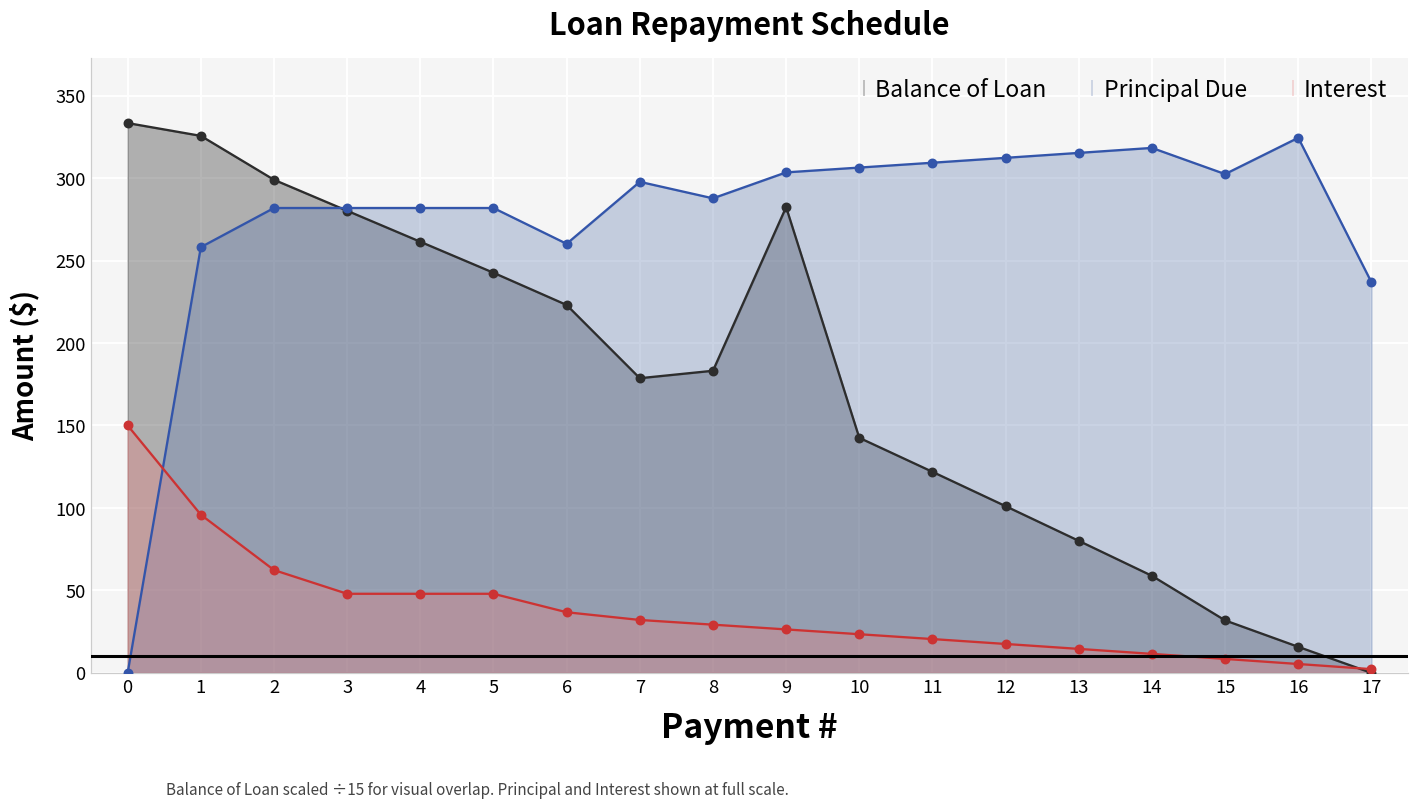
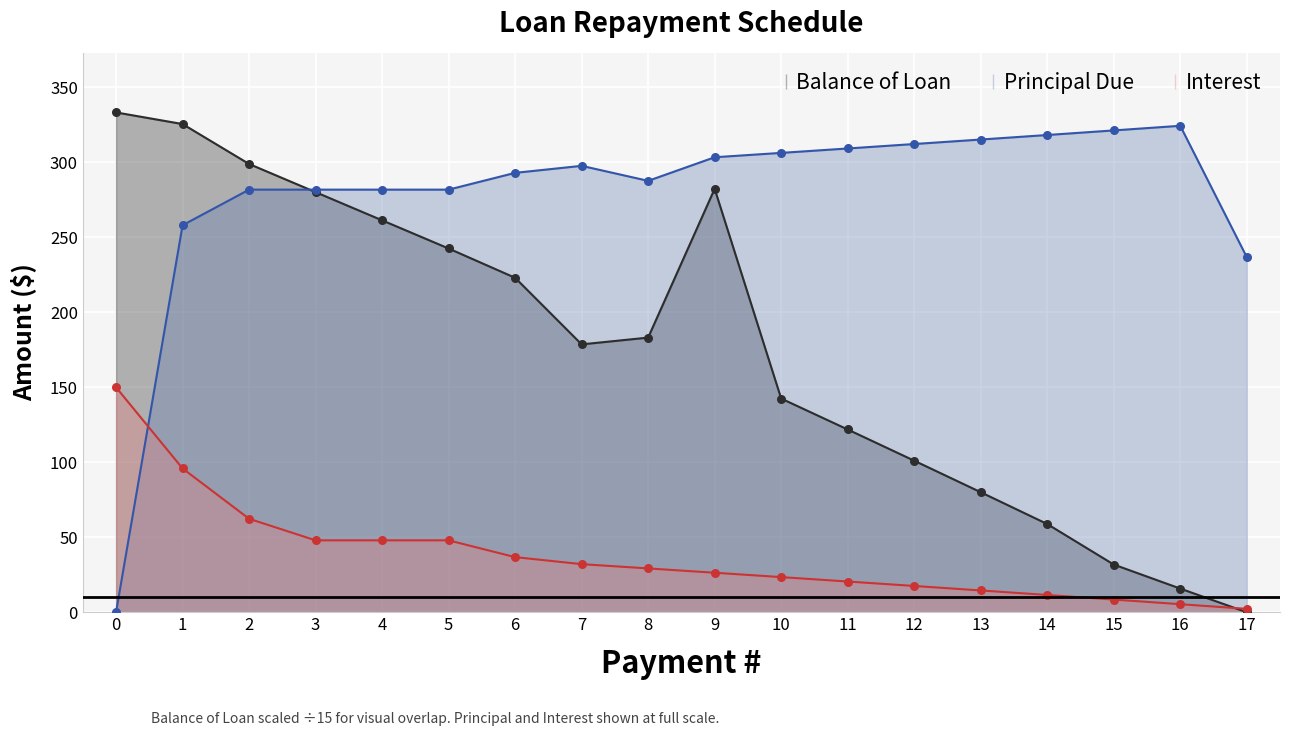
Principal Due, 6: 260 -> 293
Principal Due, 15: 302 -> 321
